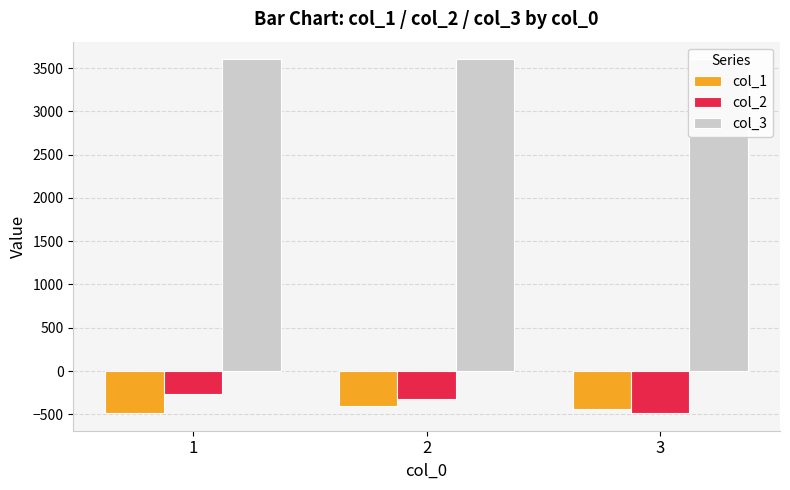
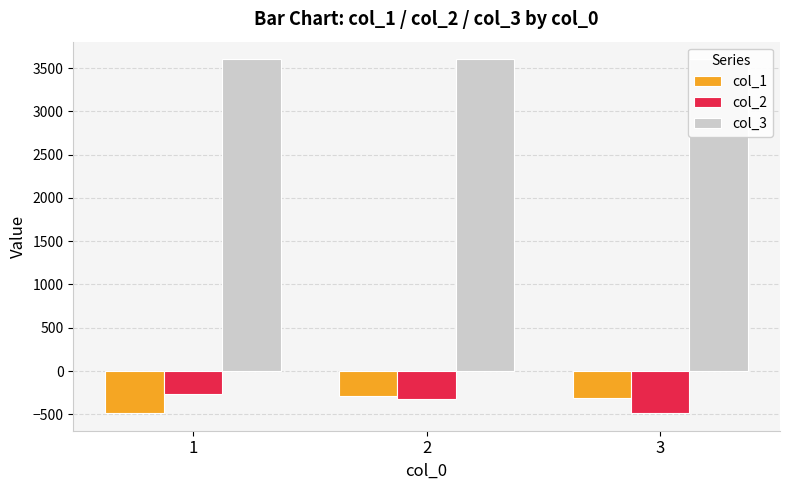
col_1, 2: -400 -> -300
col_1, 3: -400 -> -300
